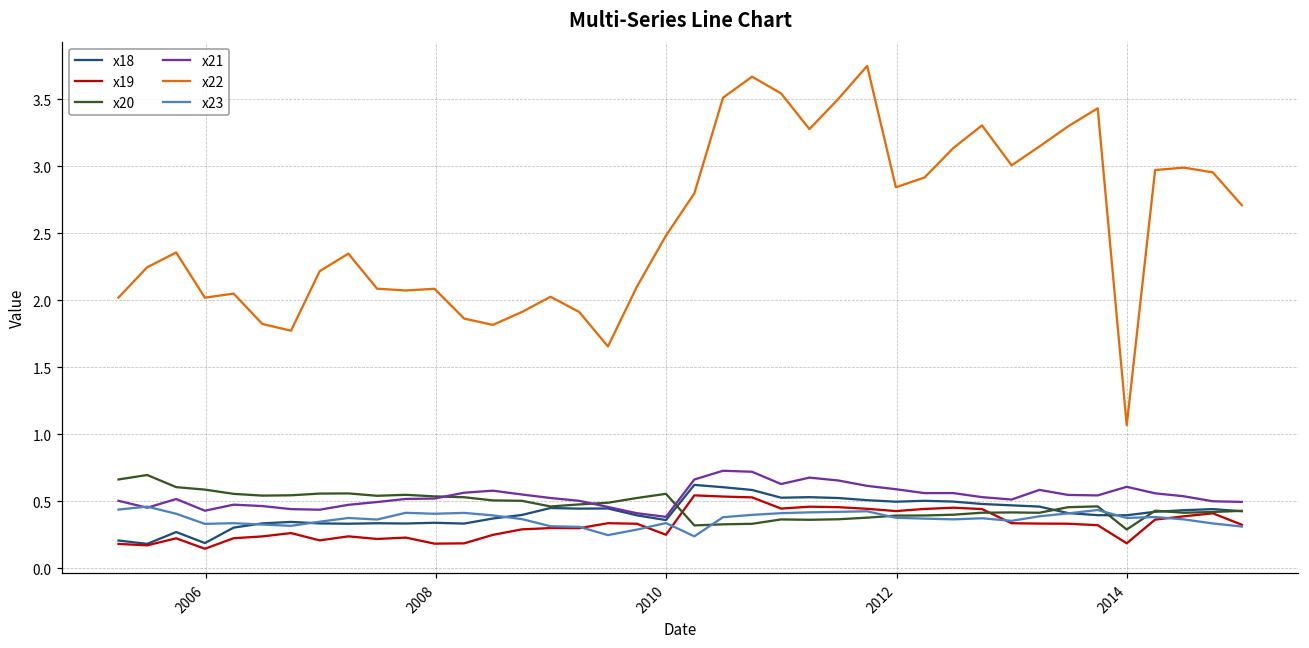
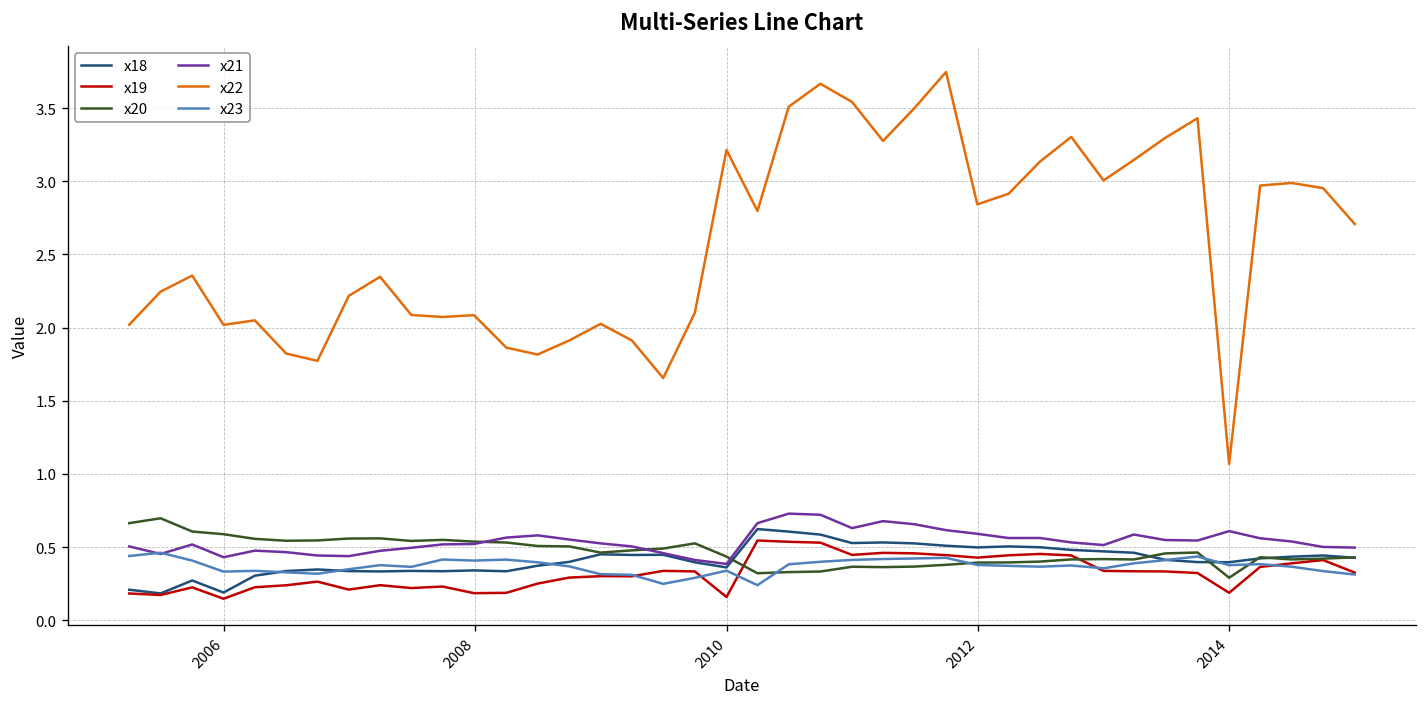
x19, 2010: 0.25 -> 0.16
x20, 2010: 0.56 -> 0.43
x22, 2010: 2.48 -> 3.21
